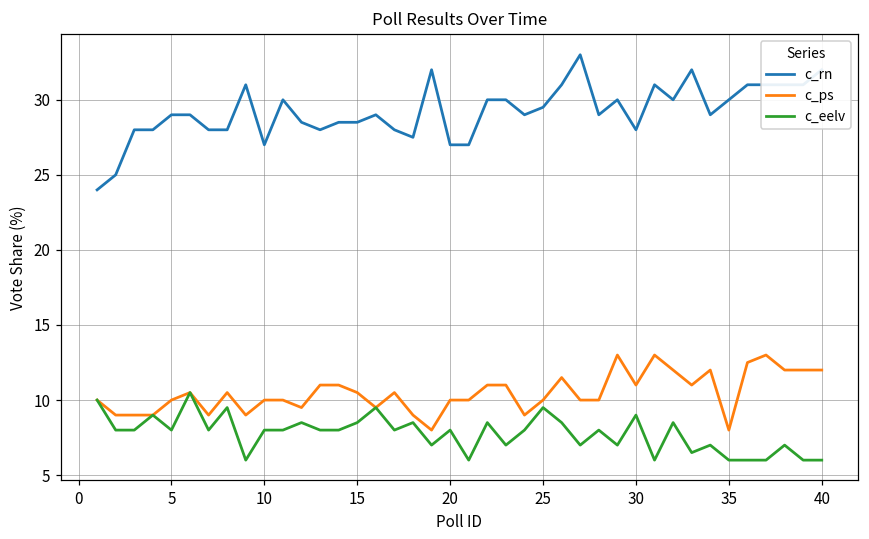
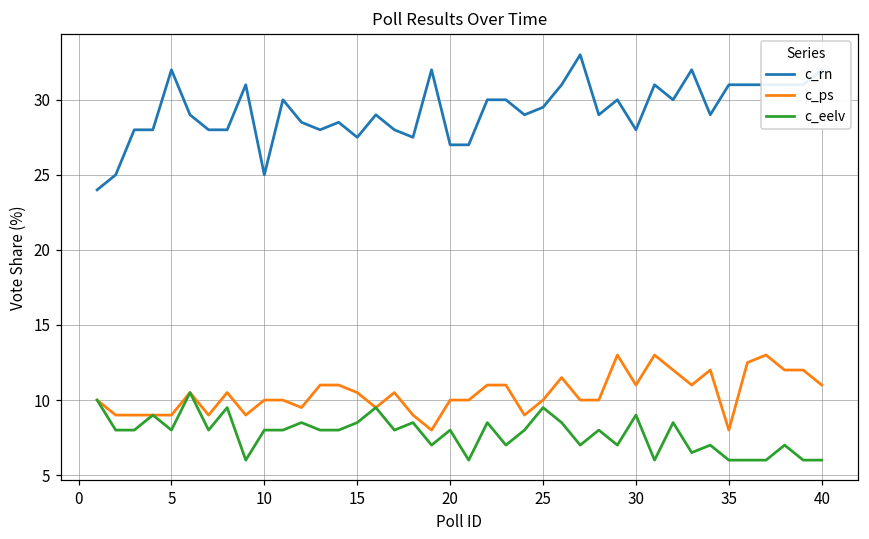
c_rn, 5: 29 -> 32
c_ps, 5: 10 -> 9
c_rn, 10: 27 -> 25
c_rn, 15: 28.5 -> 27.5
c_rn, 35: 30 -> 31
c_ps, 40: 12 -> 11
